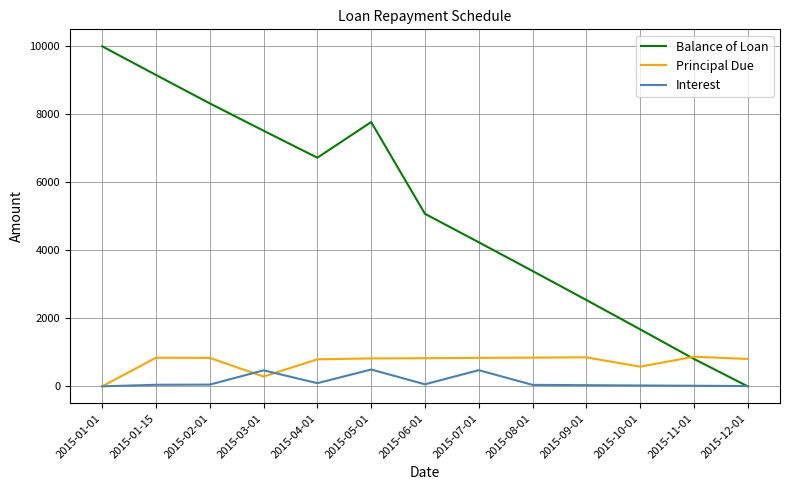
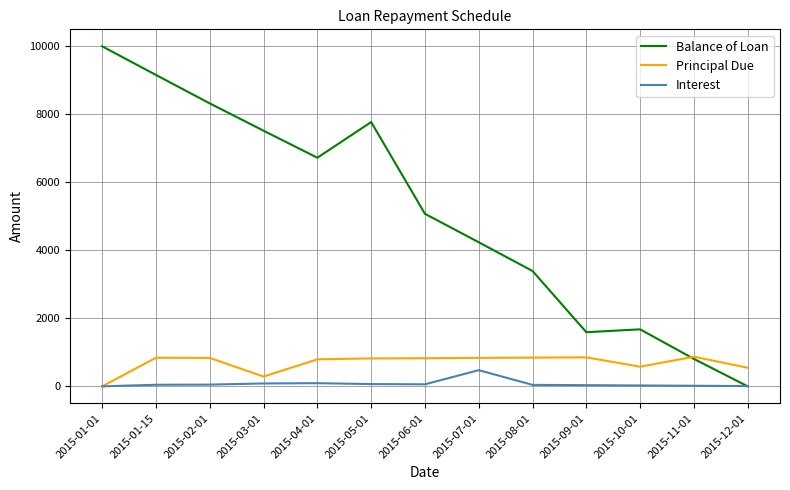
Interest, 2015-03-01: 500 -> 100
Interest, 2015-05-01: 500 -> 100
Balance of Loan, 2015-09-01: 2500 -> 1600
Principal Due, 2015-12-01: 800 -> 500
